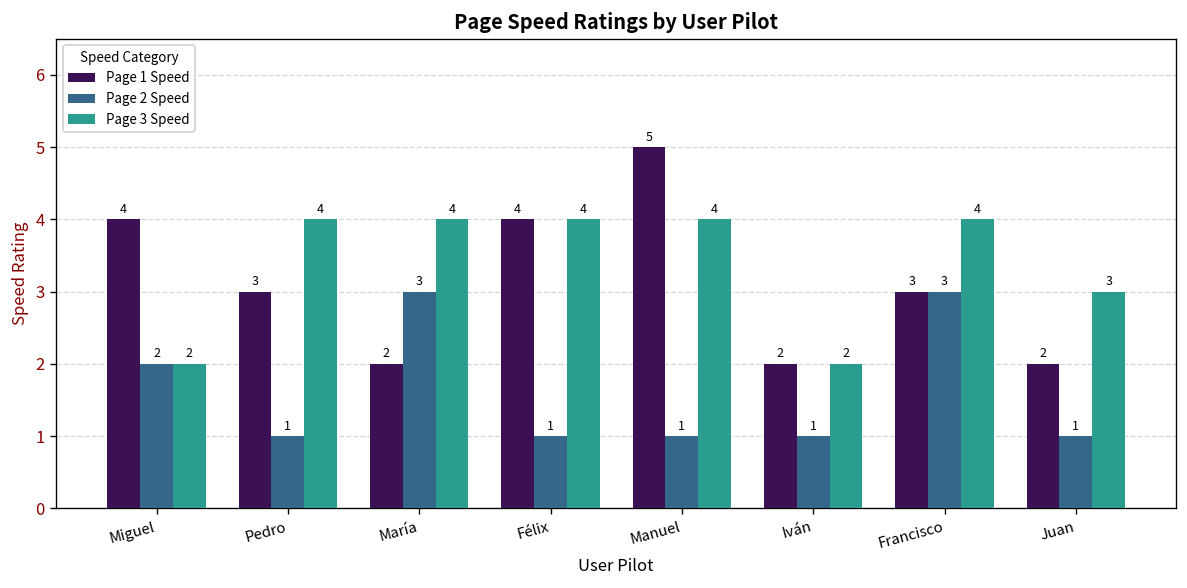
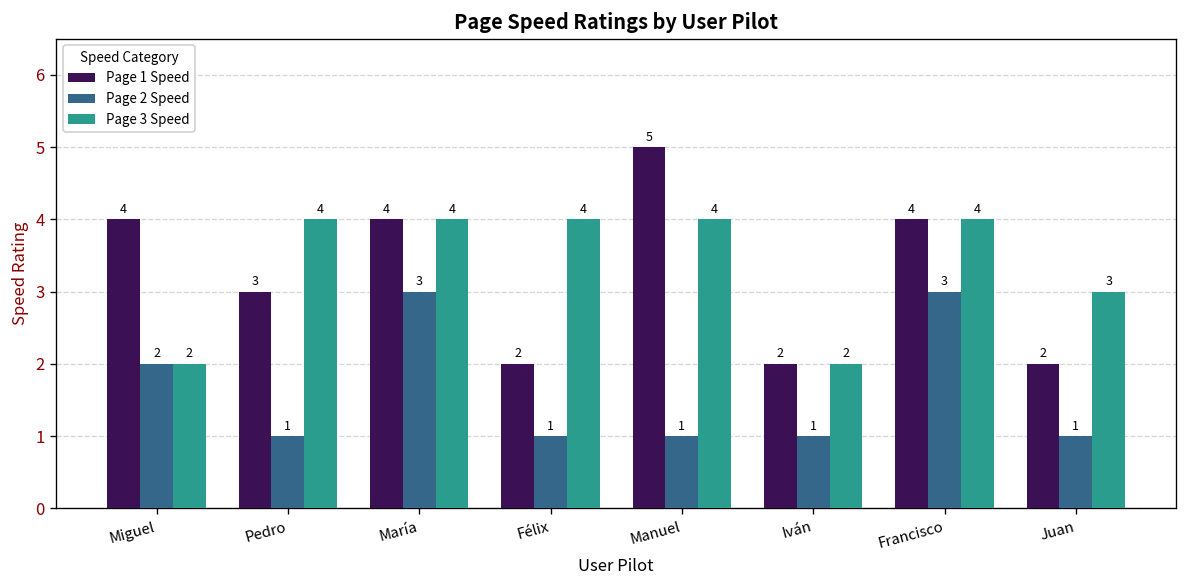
Page 1 Speed, María: 2 -> 4
Page 1 Speed, Félix: 4 -> 2
Page 1 Speed, Francisco: 3 -> 4
